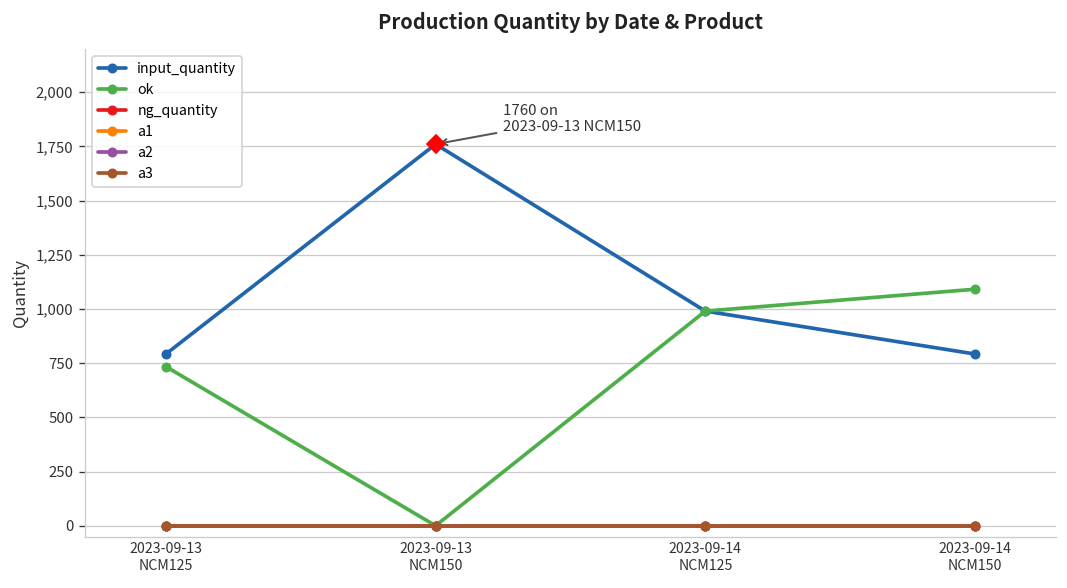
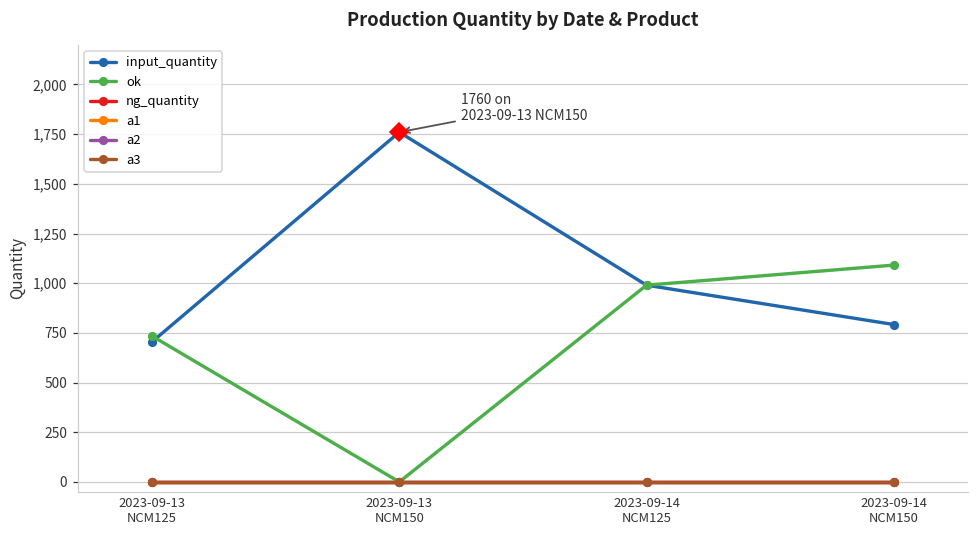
input_quantity, 2023-09-13 NCM125: 790 -> 710
